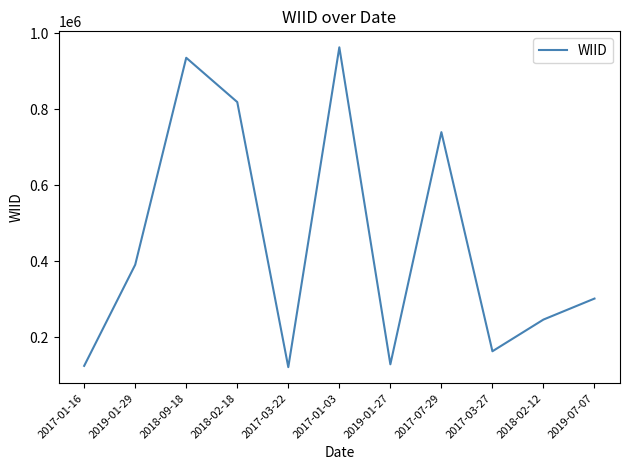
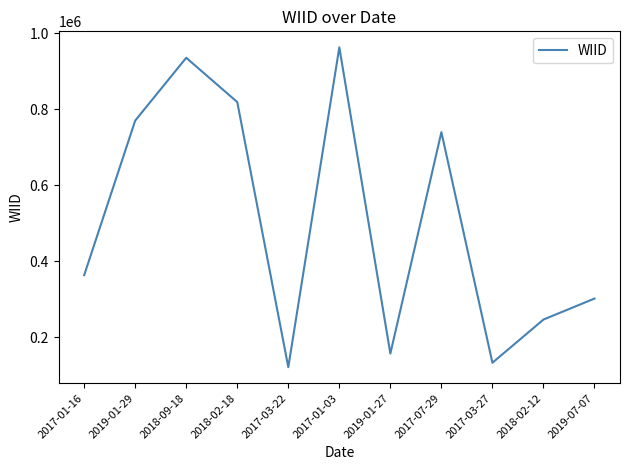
2017-01-16: 130000 -> 360000
2019-01-29: 390000 -> 770000
2019-01-27: 130000 -> 160000
2017-03-27: 160000 -> 130000
